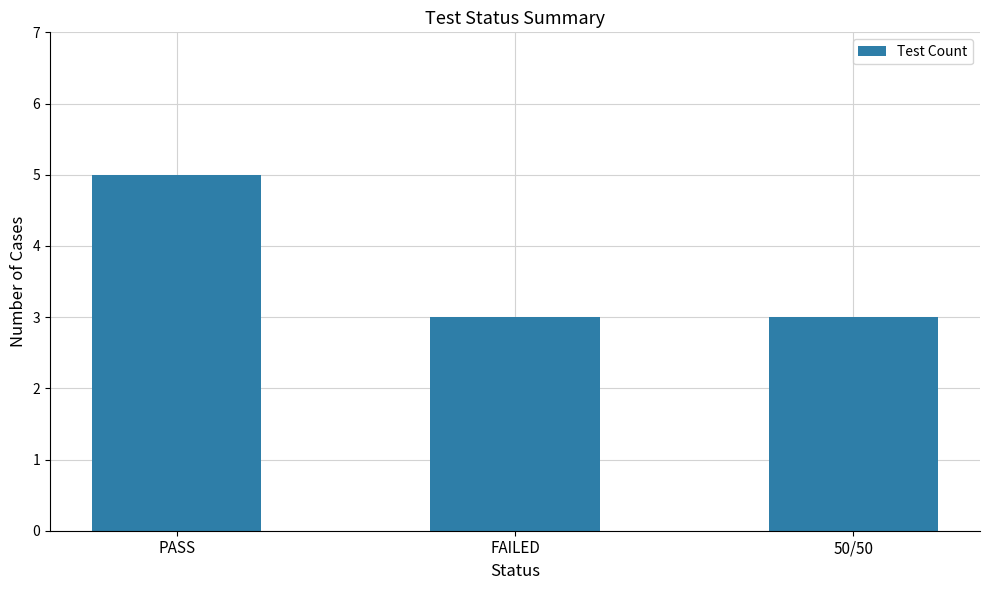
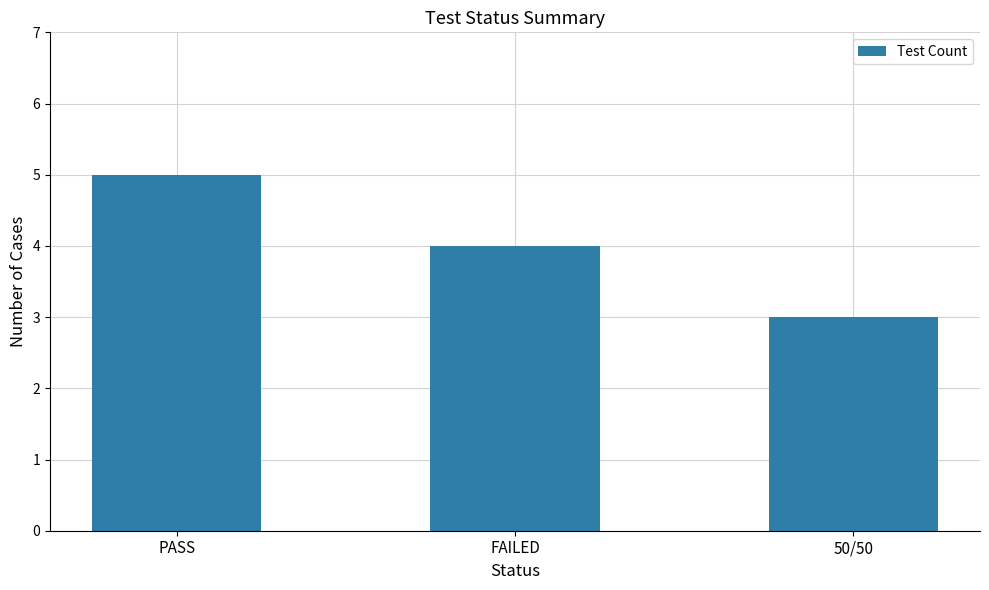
FAILED: 3 -> 4
